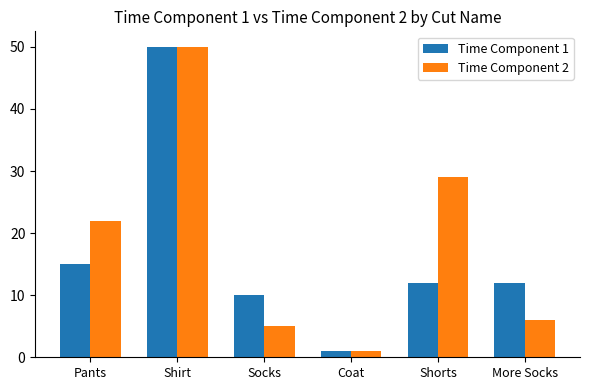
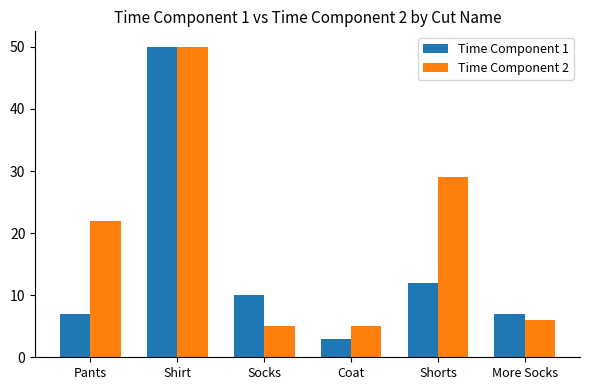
Time Component 1, Pants: 15 -> 7
Time Component 1, Coat: 1 -> 3
Time Component 2, Coat: 1 -> 5
Time Component 1, More Socks: 12 -> 7
